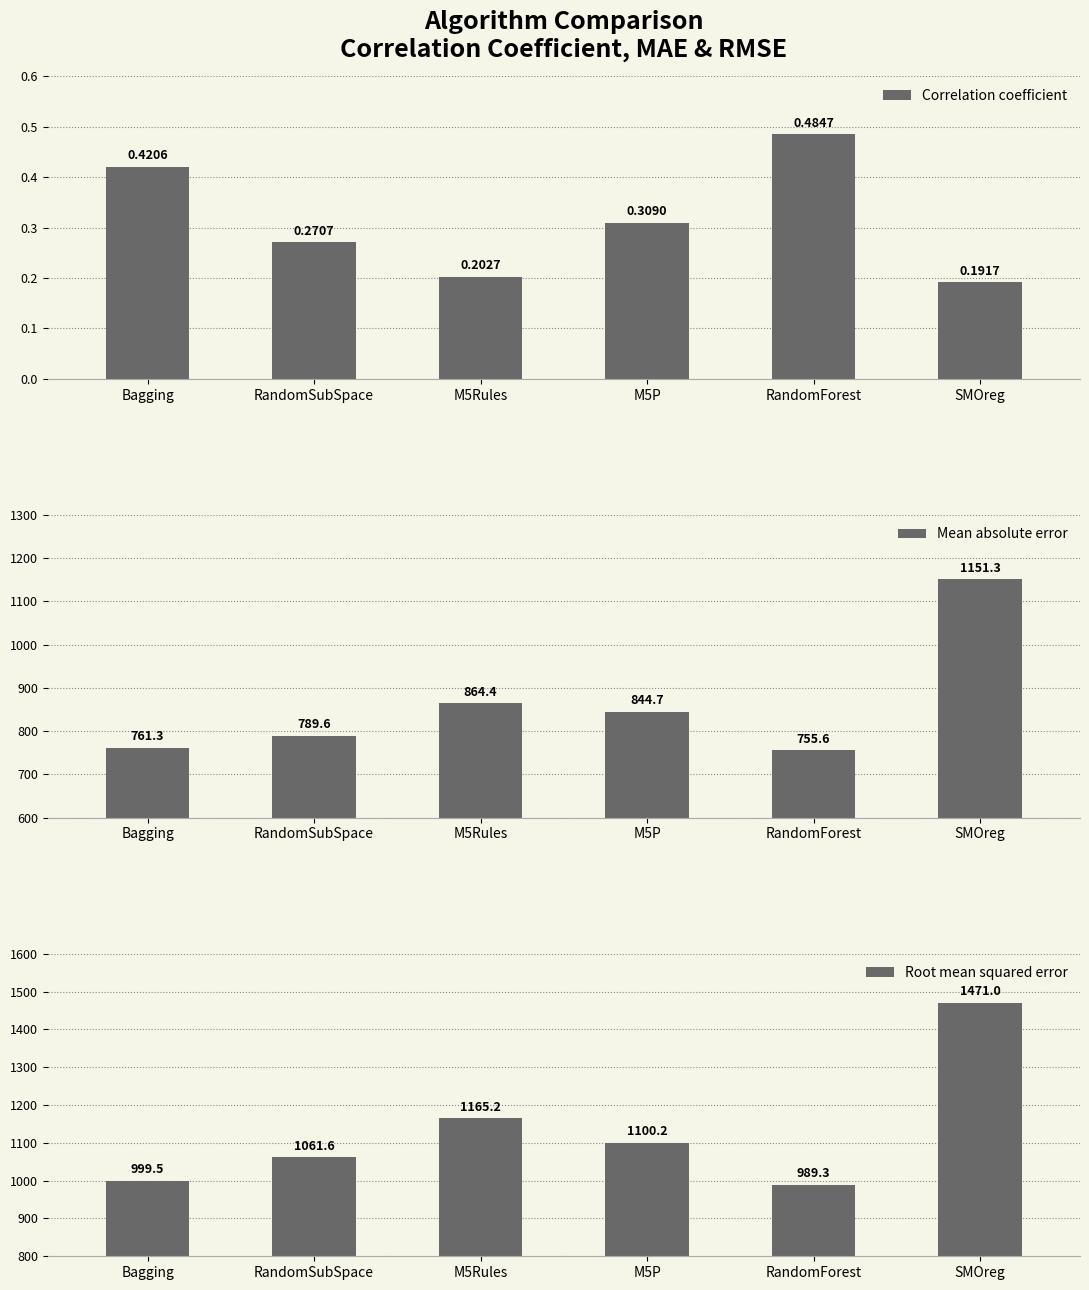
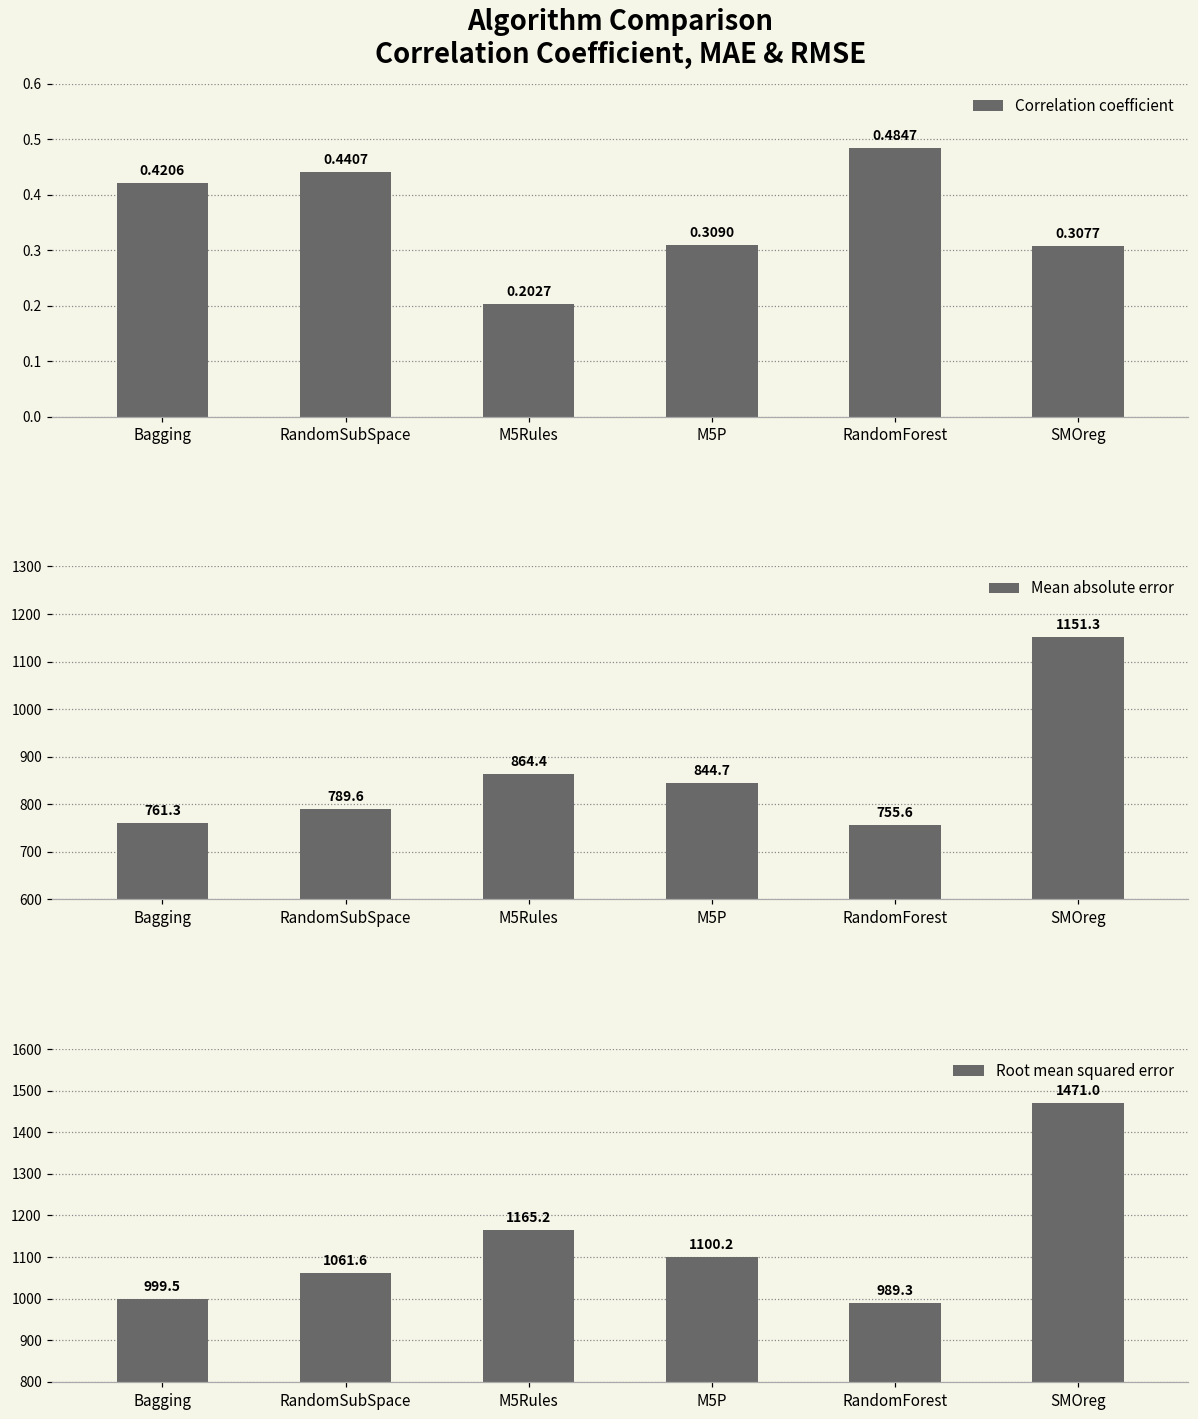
Algorithm Comparison Correlation Coefficient, MAE & RMSE, RandomSubSpace: 0.2707 -> 0.4407
Algorithm Comparison Correlation Coefficient, MAE & RMSE, SMOreg: 0.1917 -> 0.3077
